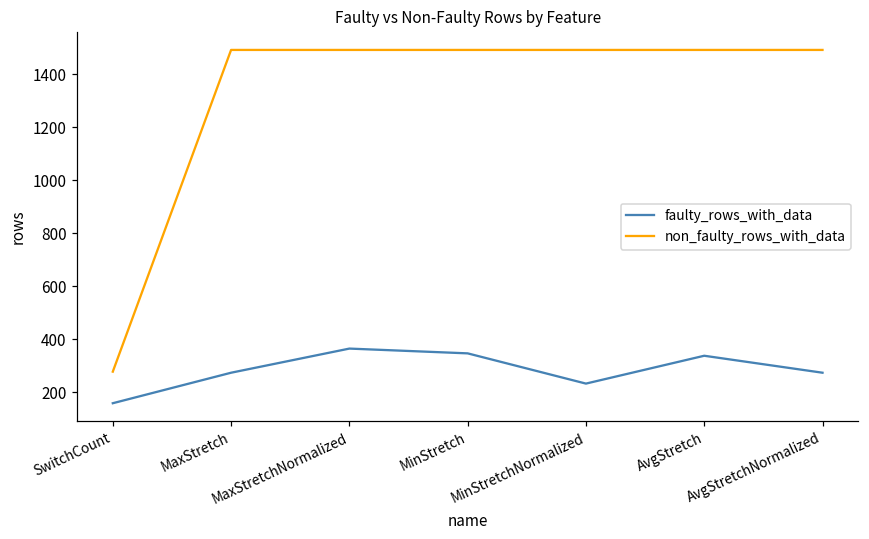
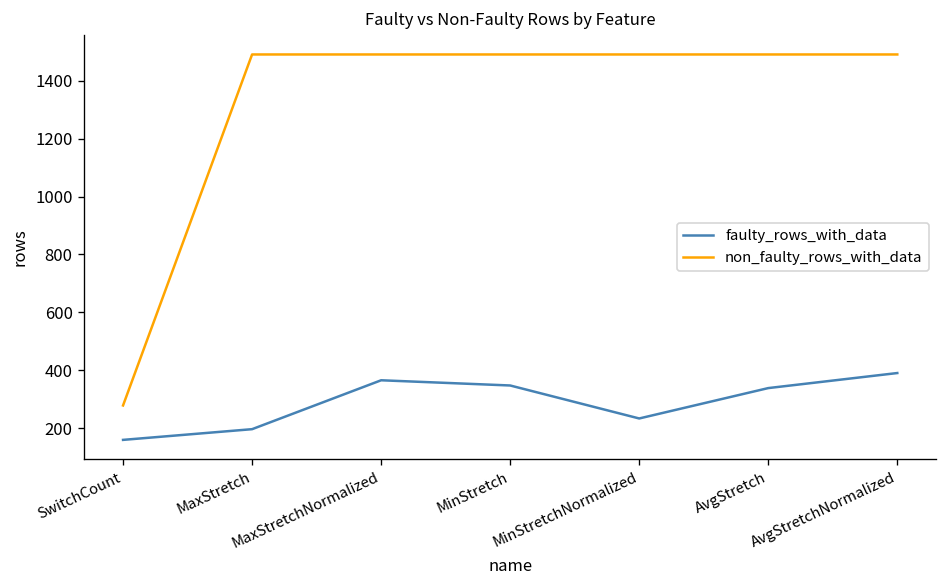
faulty_rows_with_data, MaxStretch: 270 -> 200
faulty_rows_with_data, AvgStretchNormalized: 270 -> 390
